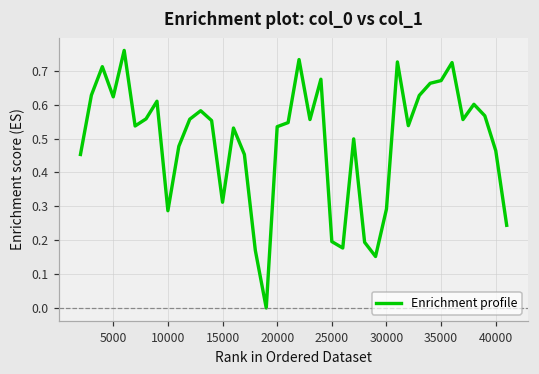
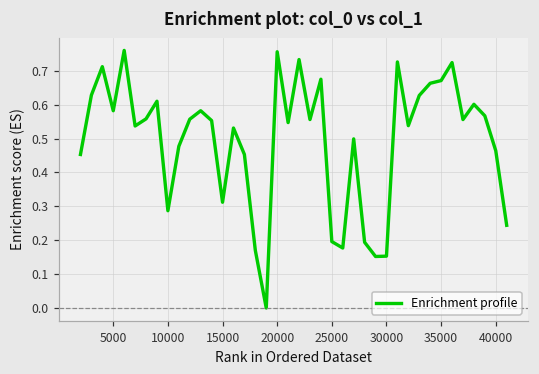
5000: 0.62 -> 0.58
20000: 0.54 -> 0.76
30000: 0.29 -> 0.15
